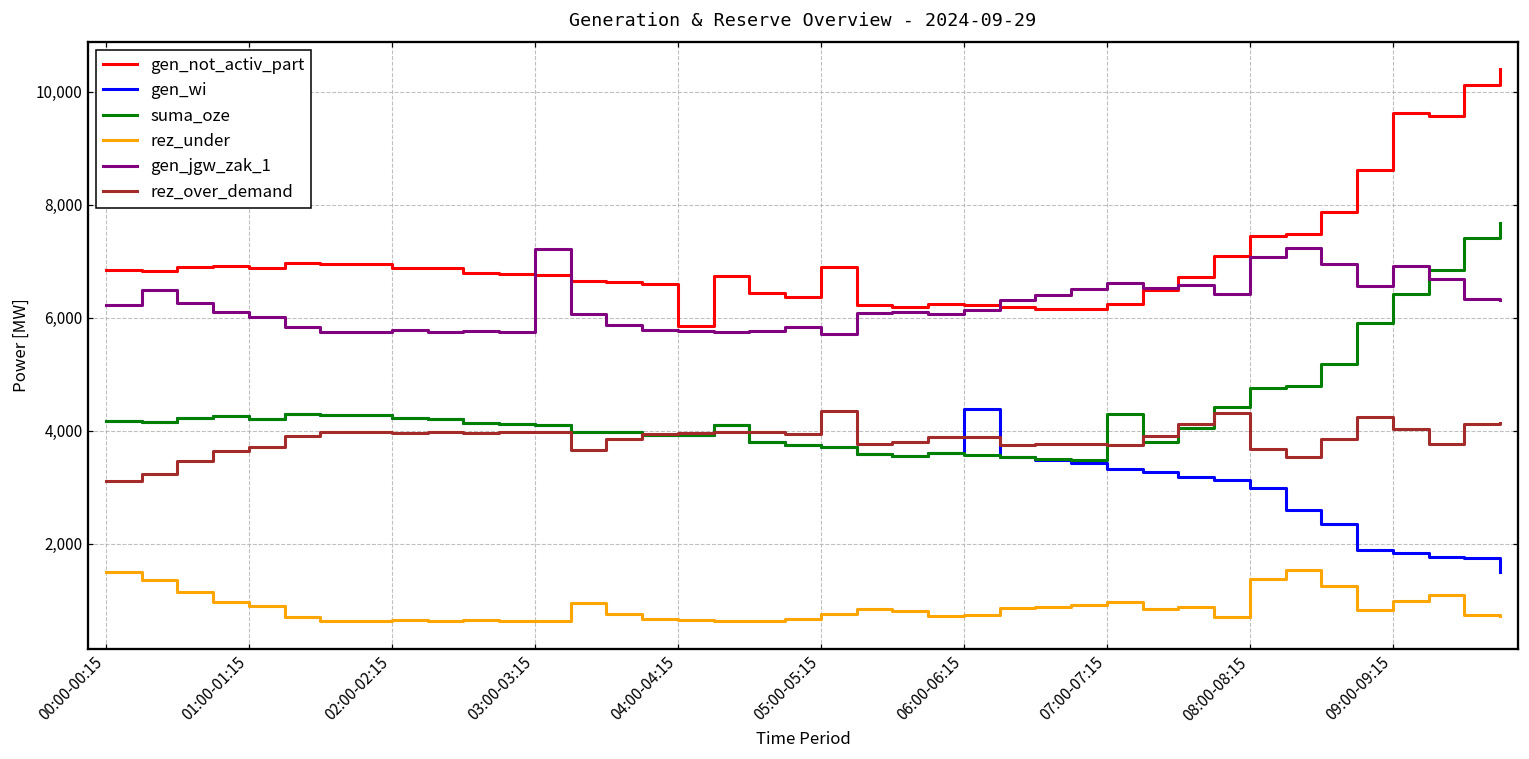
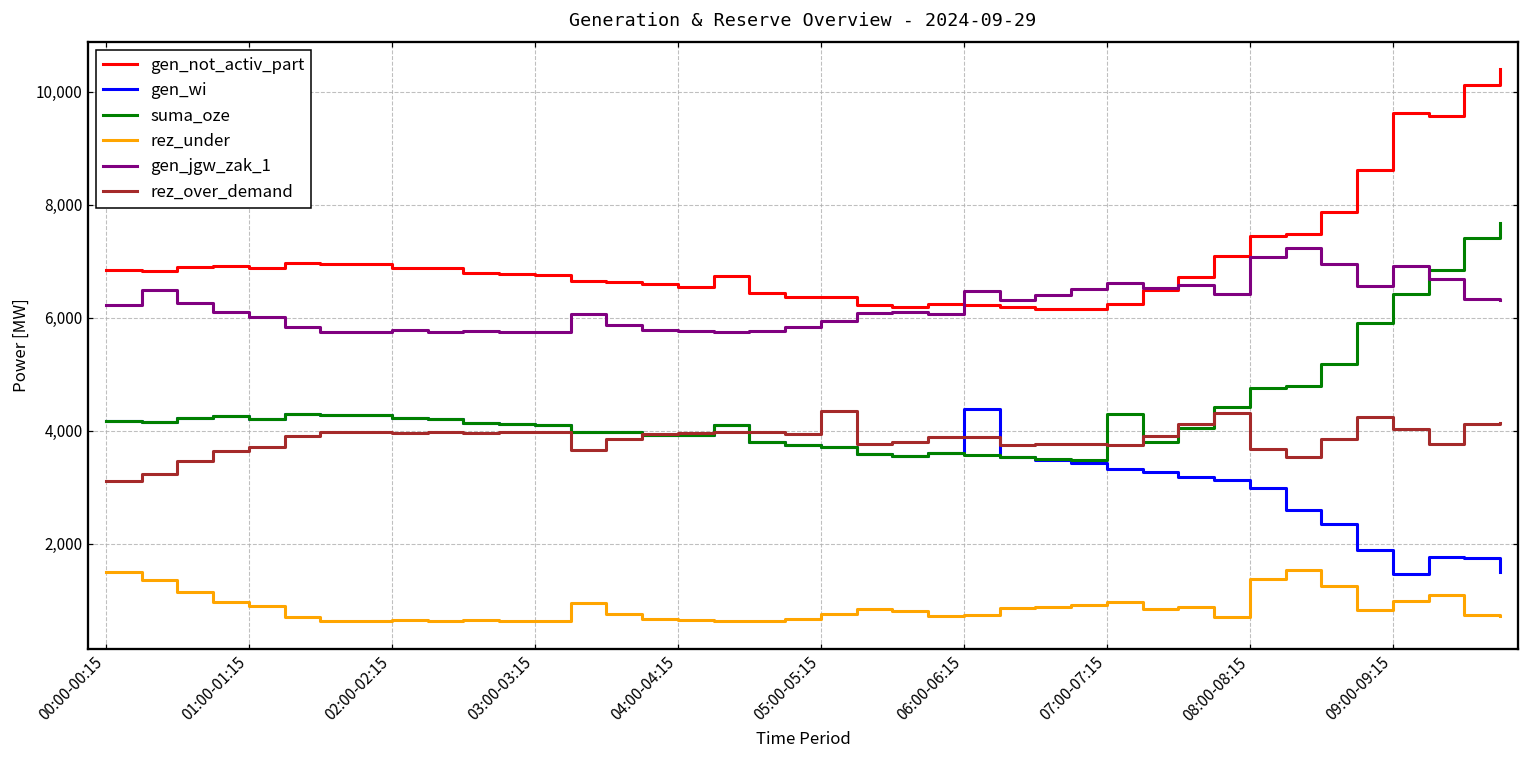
gen_jgw_zak_1, 03:00-03:15: 7,200 -> 5,800
gen_not_activ_part, 04:00-04:15: 5,900 -> 6,600
gen_not_activ_part, 05:00-05:15: 6,900 -> 6,400
gen_jgw_zak_1, 05:00-05:15: 5,700 -> 5,900
gen_jgw_zak_1, 06:00-06:15: 6,100 -> 6,500
gen_wi, 09:00-09:15: 1,800 -> 1,500
